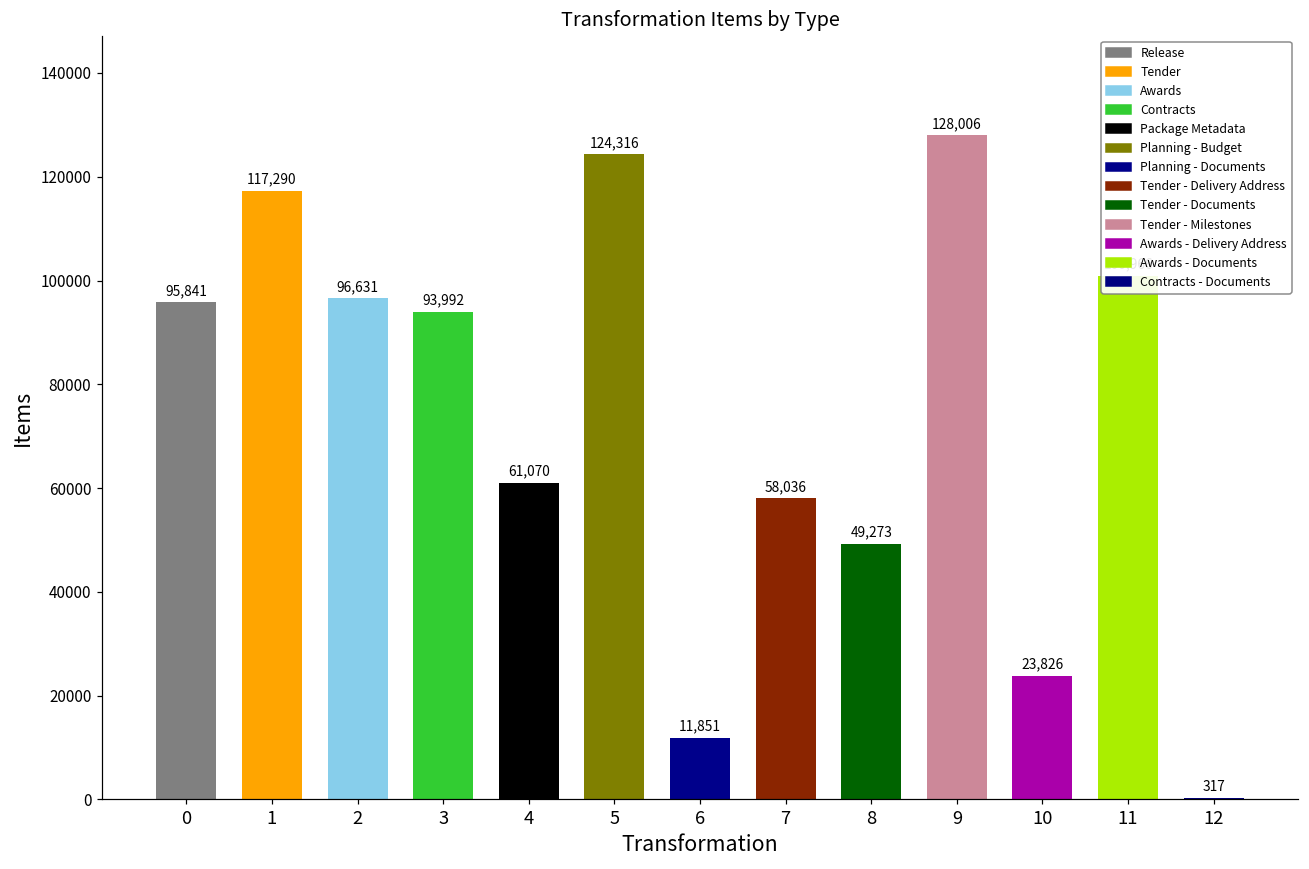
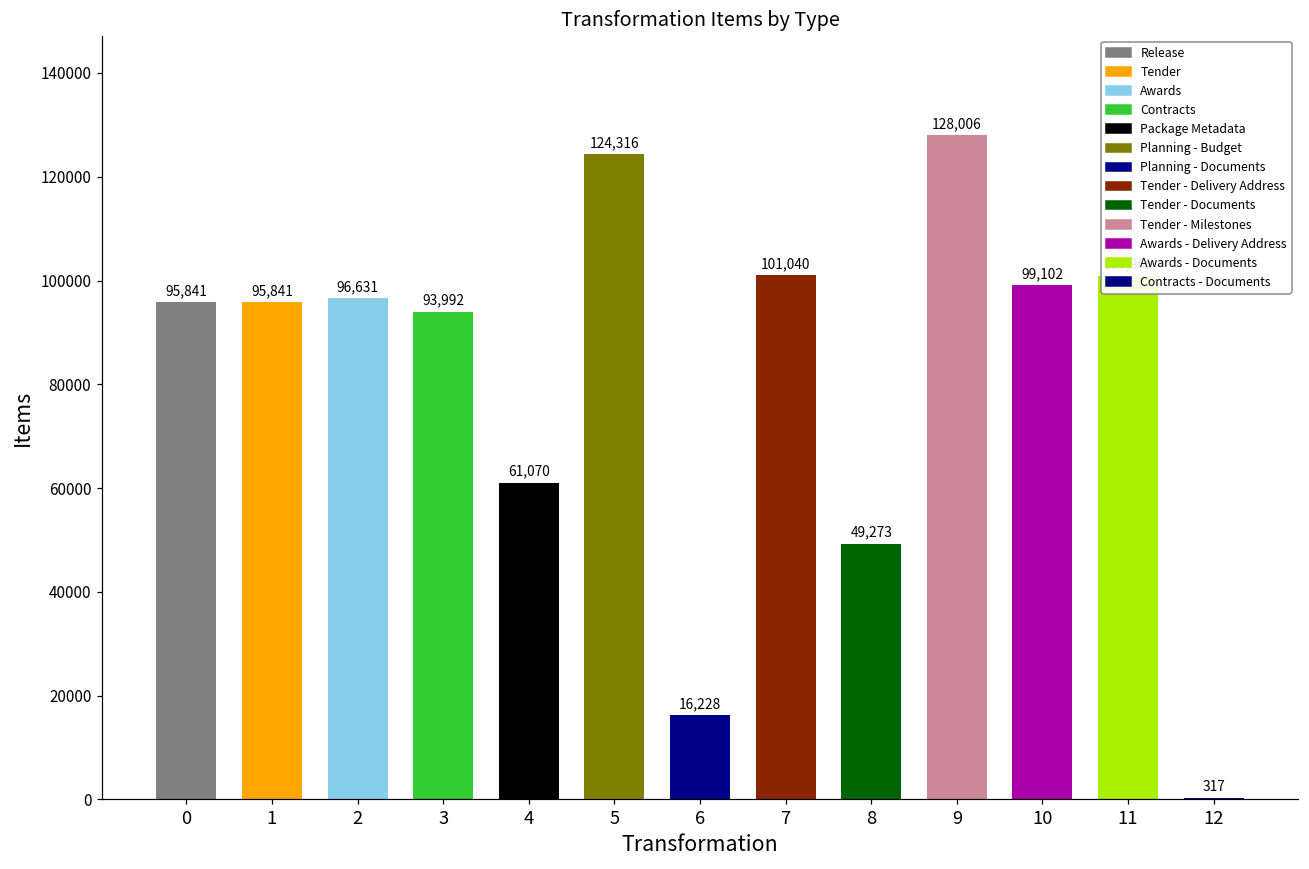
1: 117,290 -> 95,841
6: 11,851 -> 16,228
7: 58,036 -> 101,040
10: 23,826 -> 99,102
